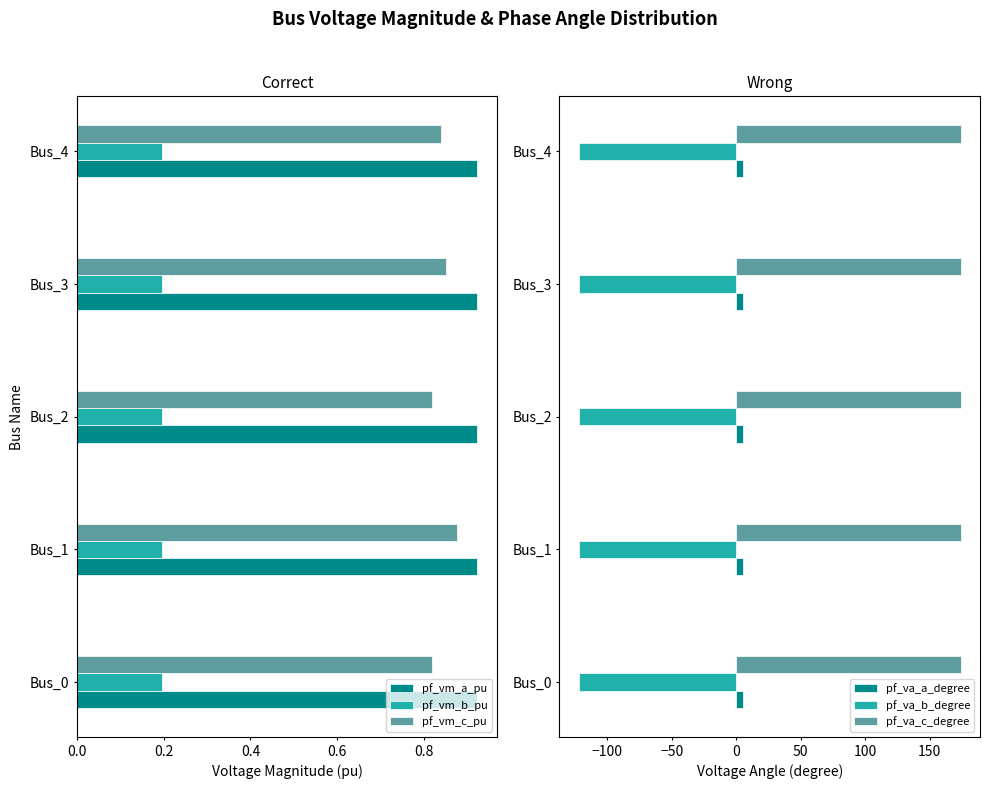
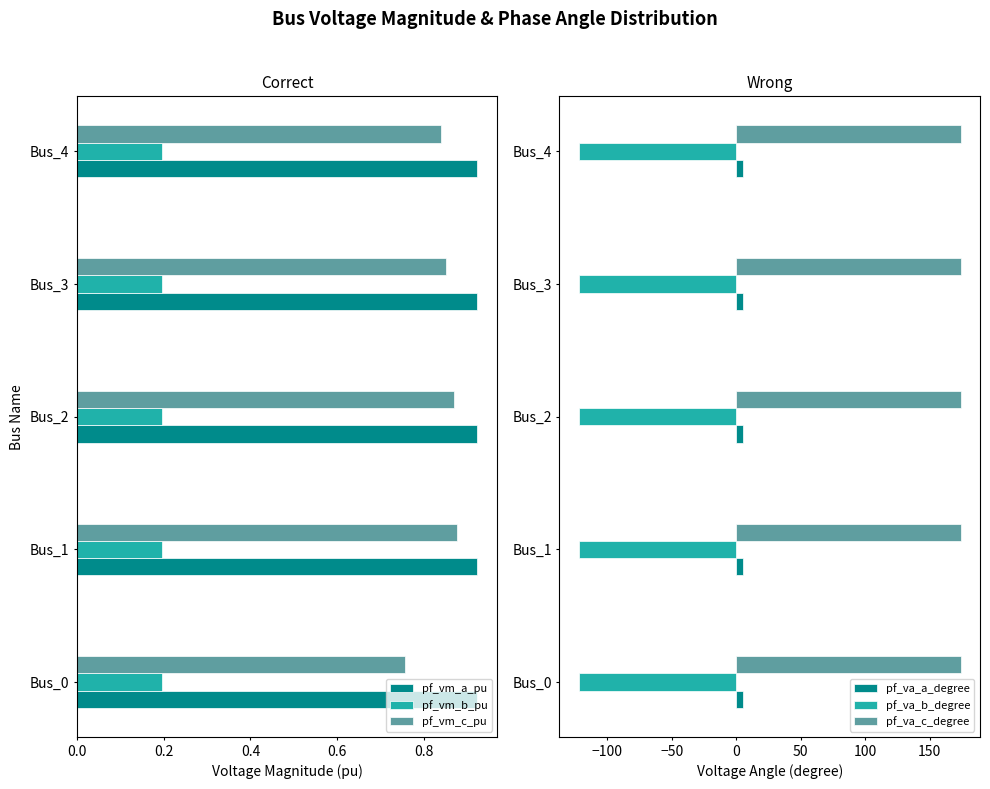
Correct, pf_vm_c_pu, Bus_2: 0.82 -> 0.87
Correct, pf_vm_c_pu, Bus_0: 0.82 -> 0.76
